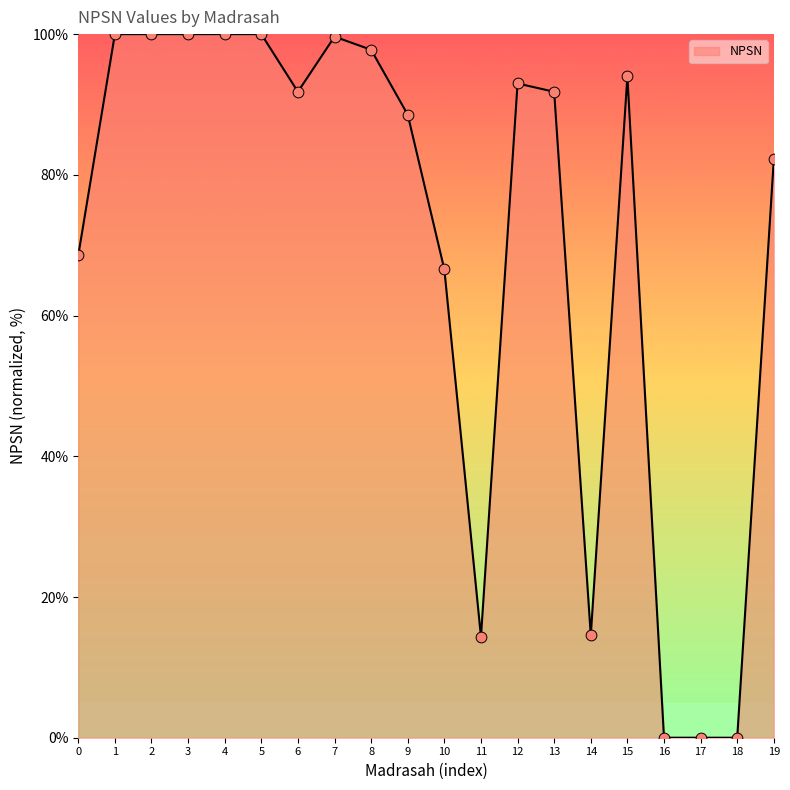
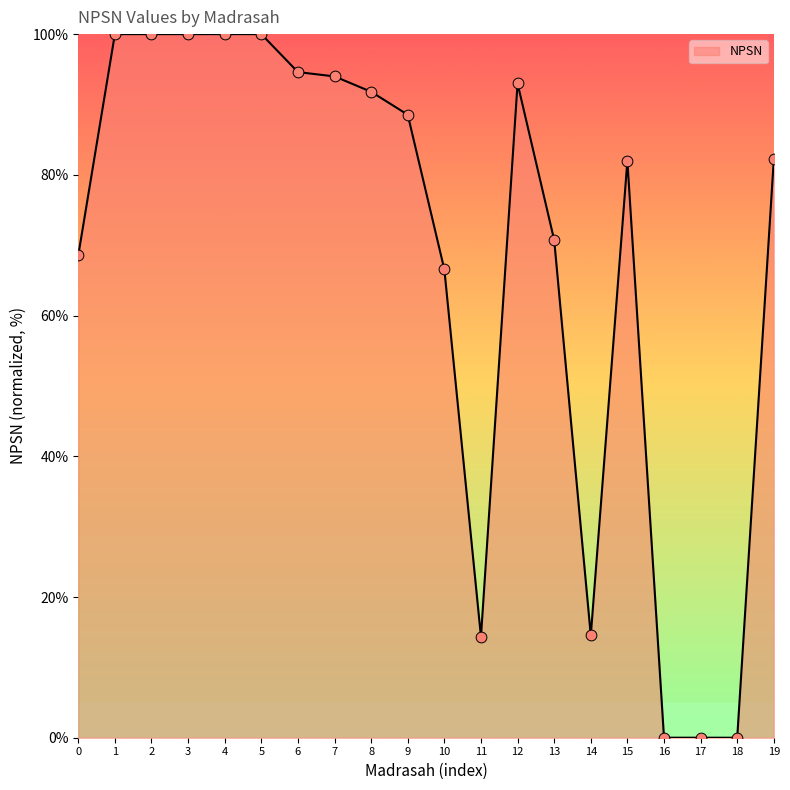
6: 92% -> 95%
7: 100% -> 94%
8: 98% -> 92%
13: 92% -> 71%
15: 94% -> 82%
